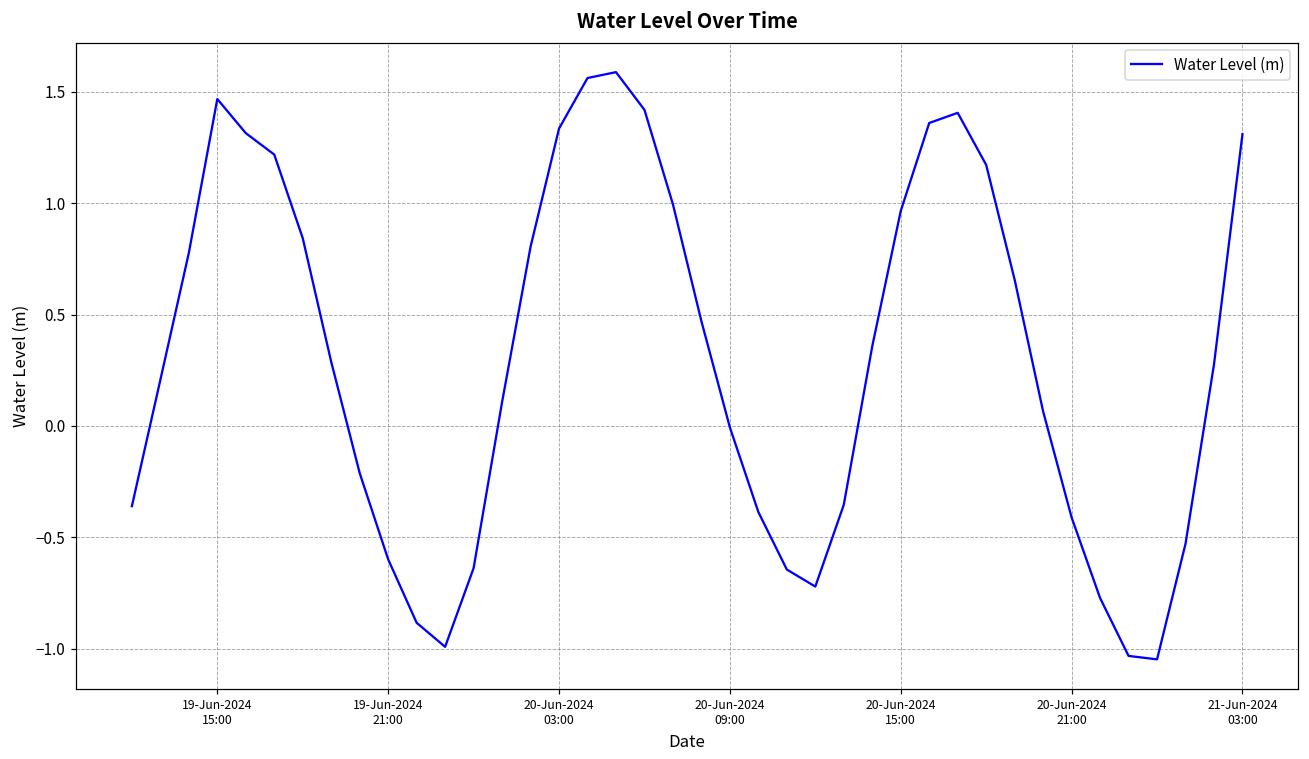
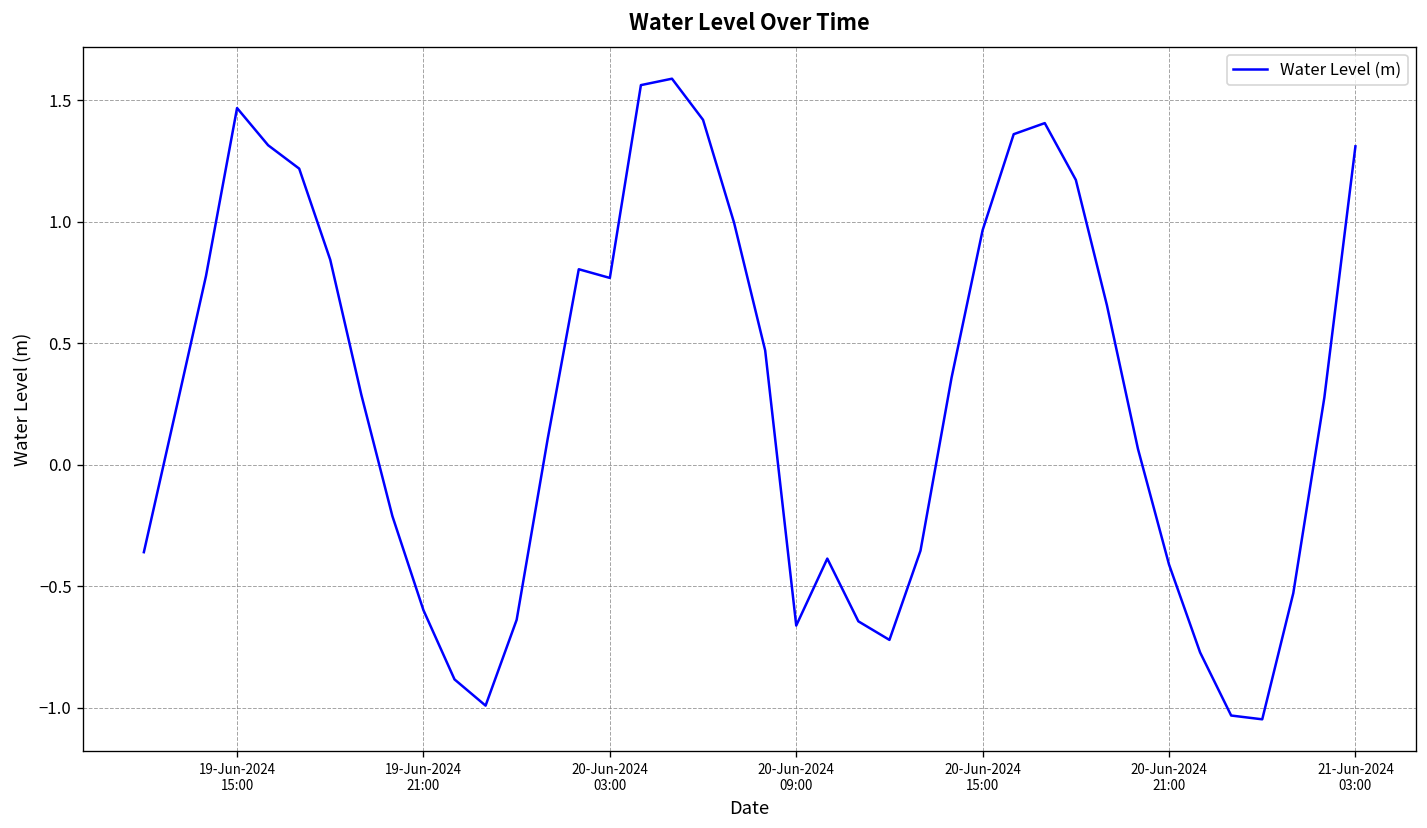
20-Jun-2024 03:00: 1.34 -> 0.77
20-Jun-2024 09:00: -0.01 -> -0.66
